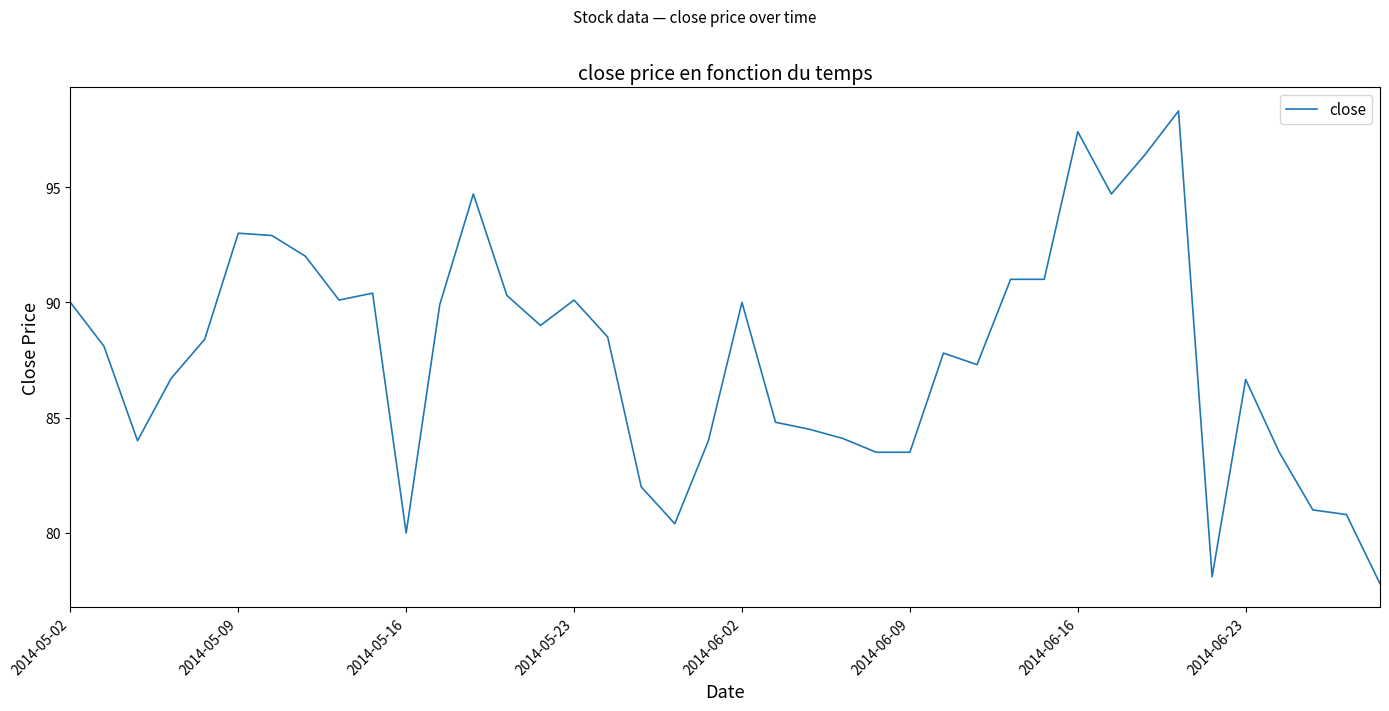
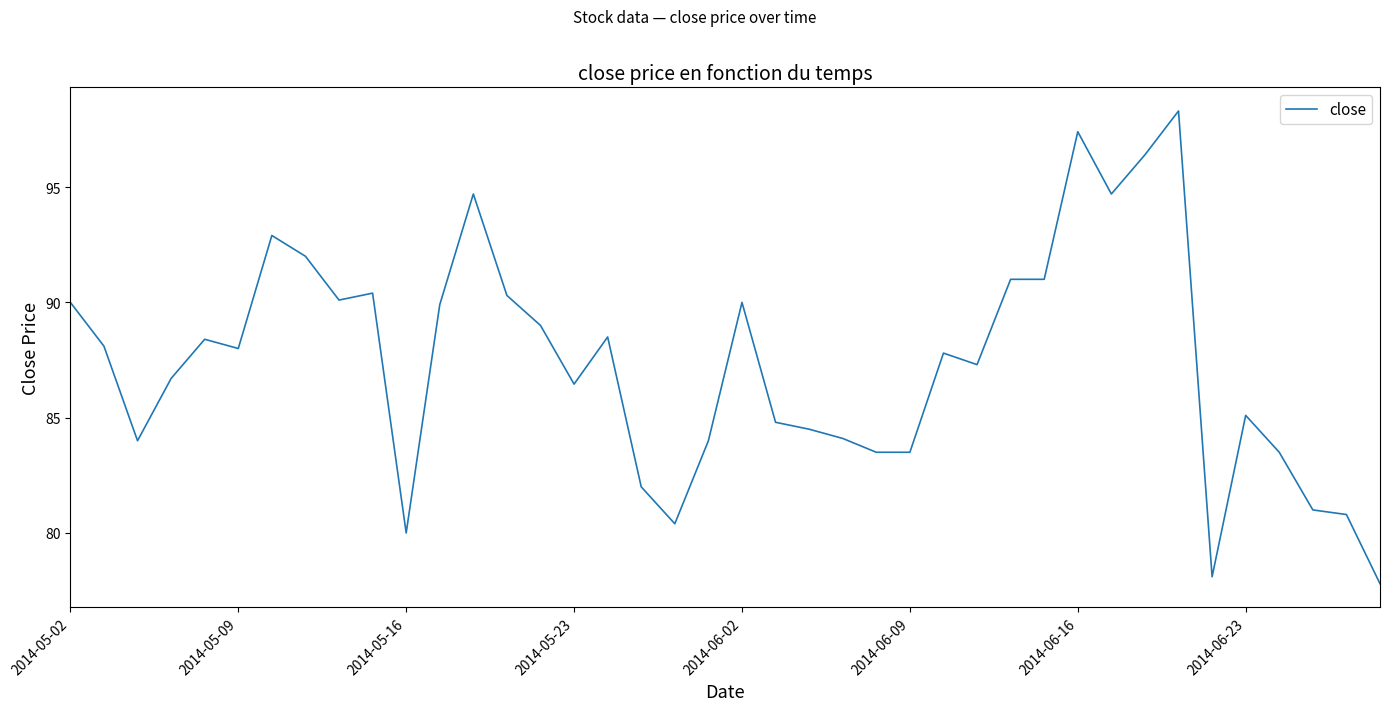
2014-05-09: 93 -> 88
2014-05-23: 90.1 -> 86.5
2014-06-23: 86.7 -> 85.1
